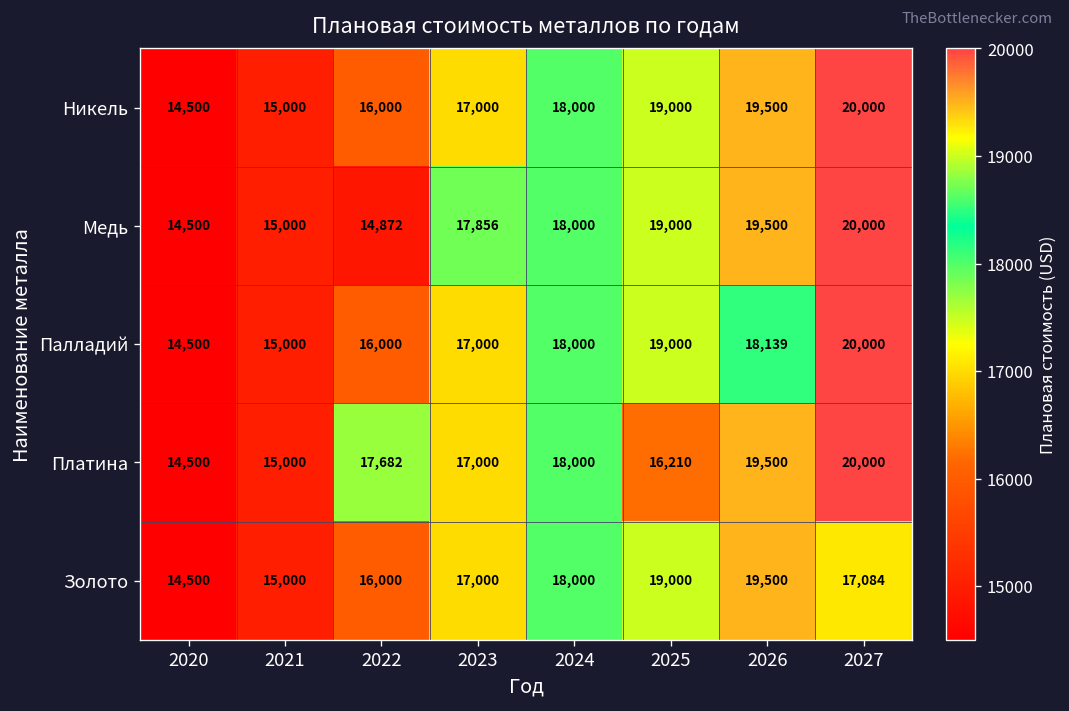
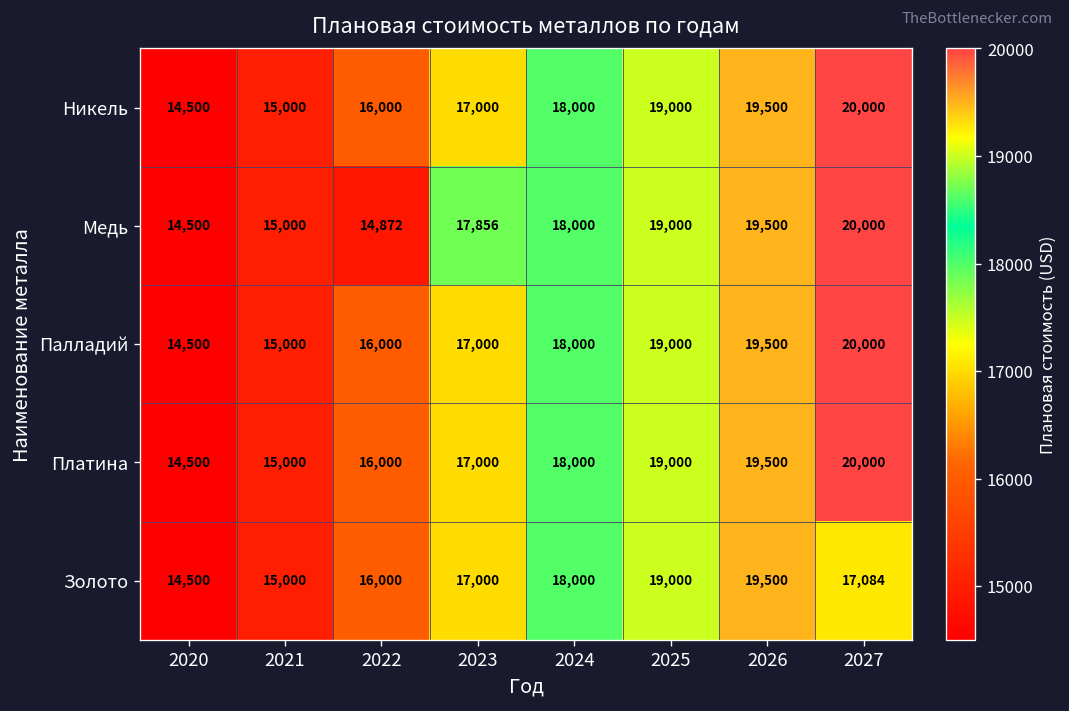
Палладий, 2026: 18,139 -> 19,500
Платина, 2022: 17,682 -> 16,000
Платина, 2025: 16,210 -> 19,000
